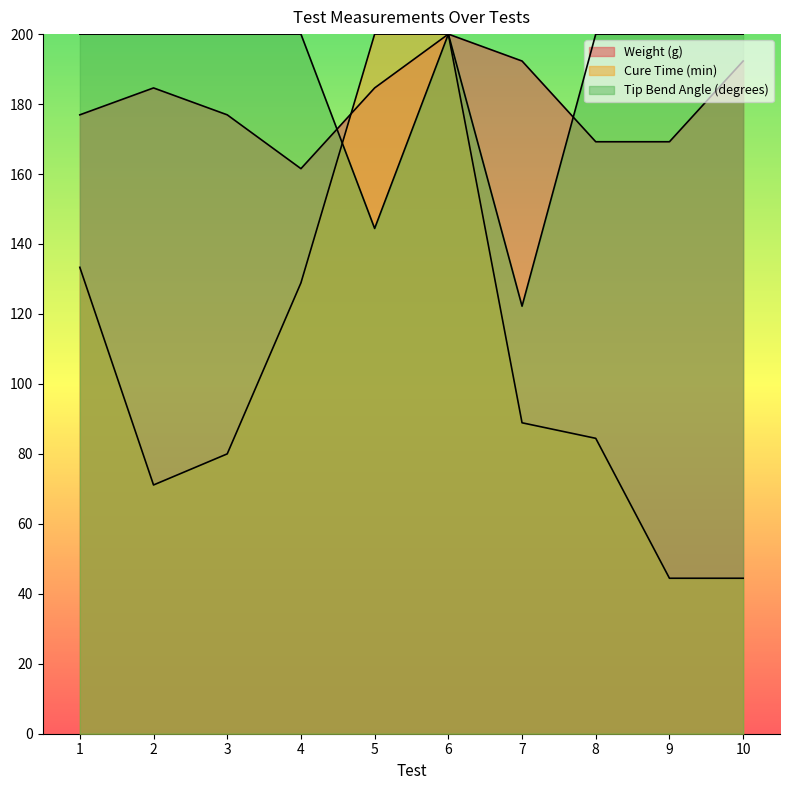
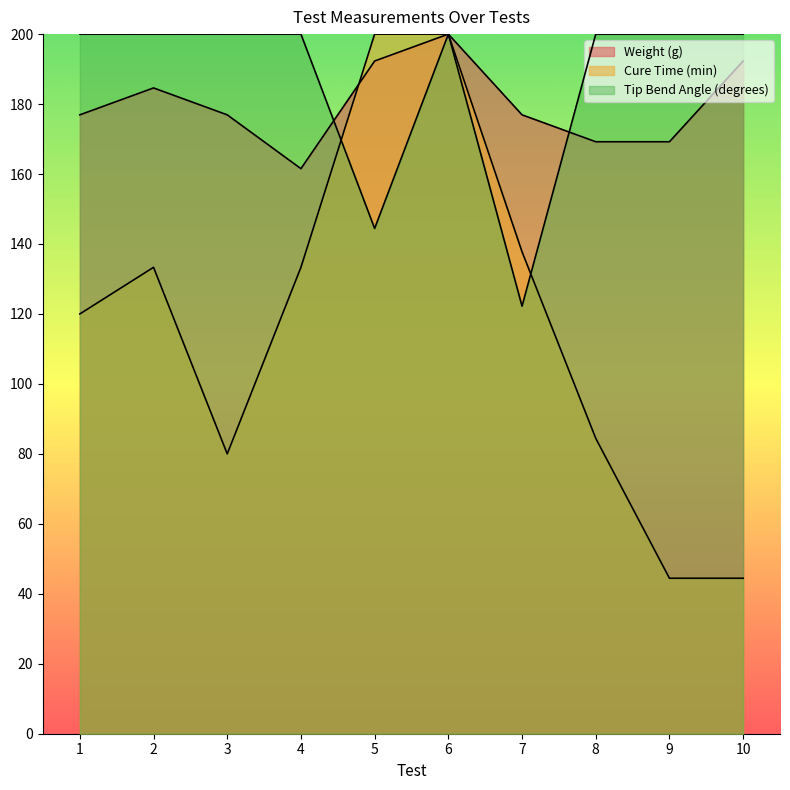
Cure Time (min), 1: 133 -> 120
Cure Time (min), 2: 71 -> 133
Cure Time (min), 4: 129 -> 133
Weight (g), 5: 185 -> 192
Weight (g), 7: 192 -> 177
Cure Time (min), 7: 89 -> 138
